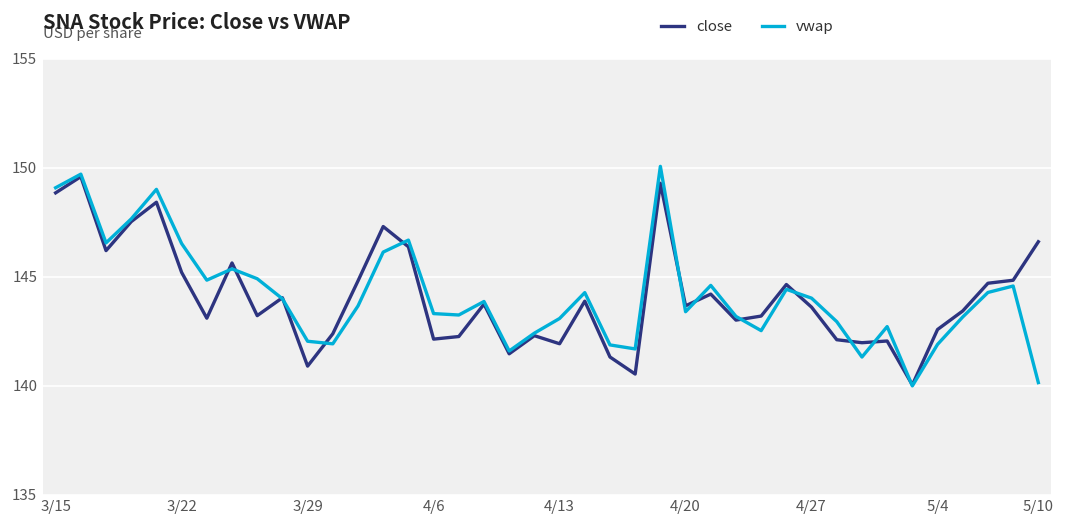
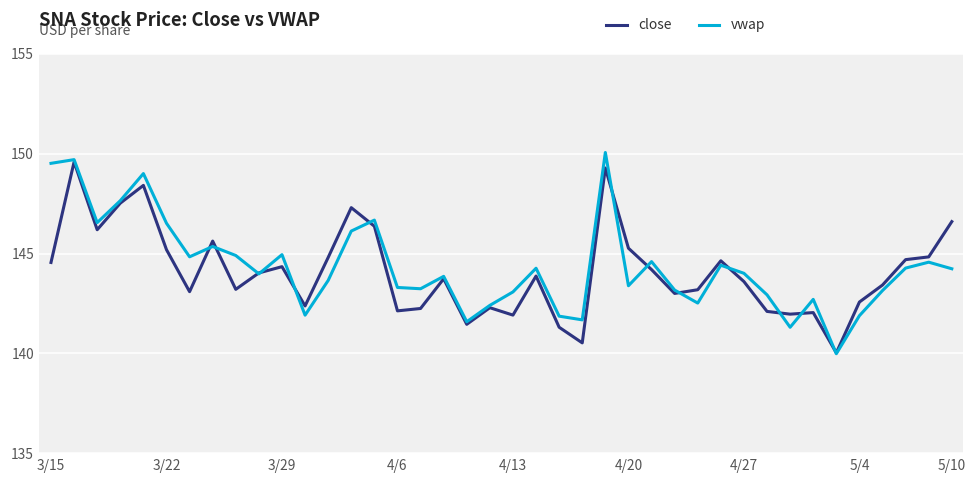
close, 3/15: 148.8 -> 144.6
vwap, 3/15: 149.1 -> 149.5
close, 3/29: 140.9 -> 144.3
vwap, 3/29: 142.0 -> 144.9
close, 4/20: 143.7 -> 145.3
vwap, 5/10: 140.1 -> 144.2
